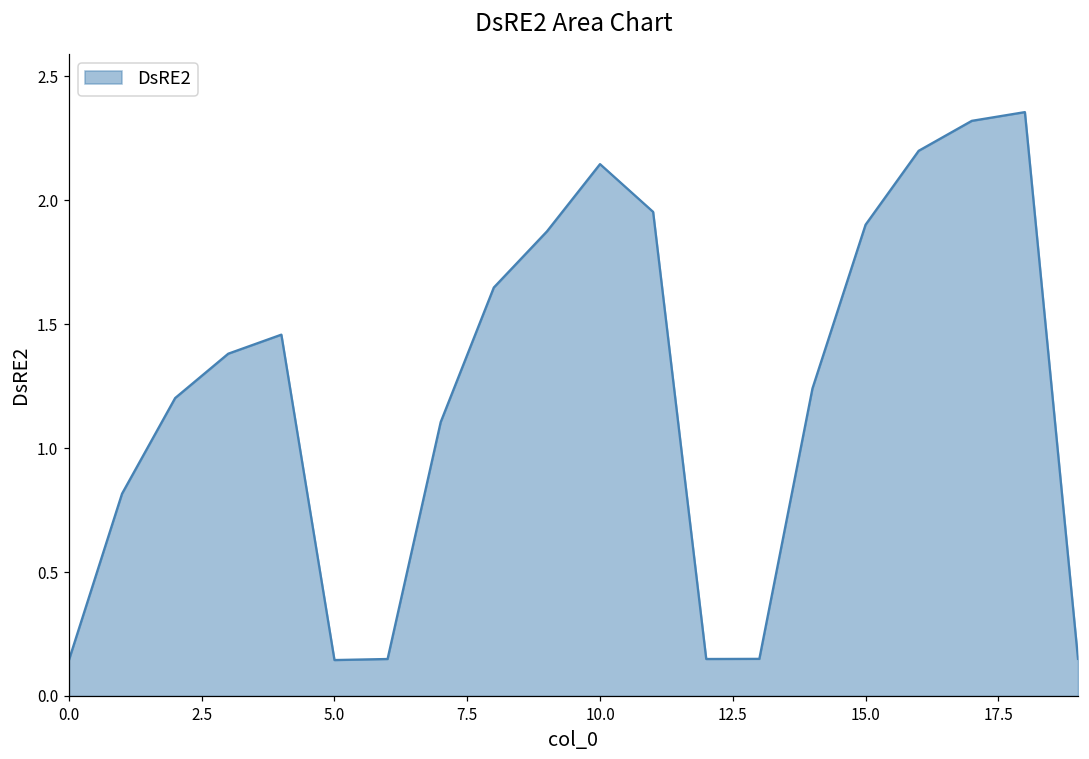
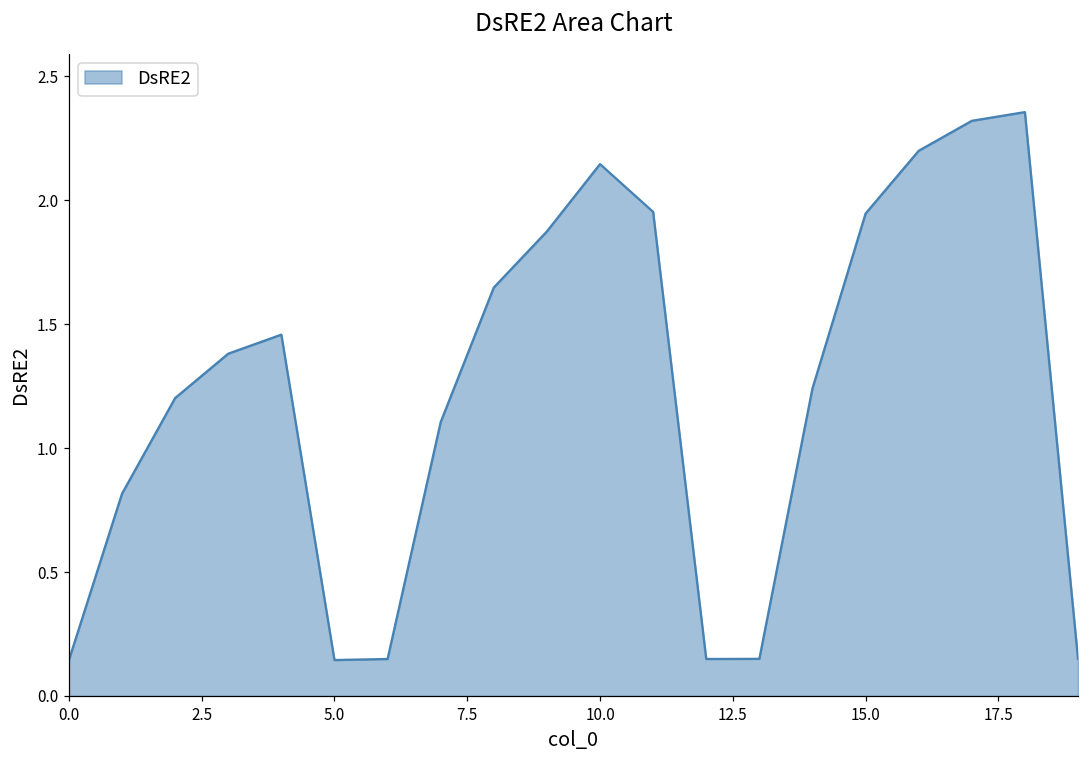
15.0: 1.90 -> 1.95
